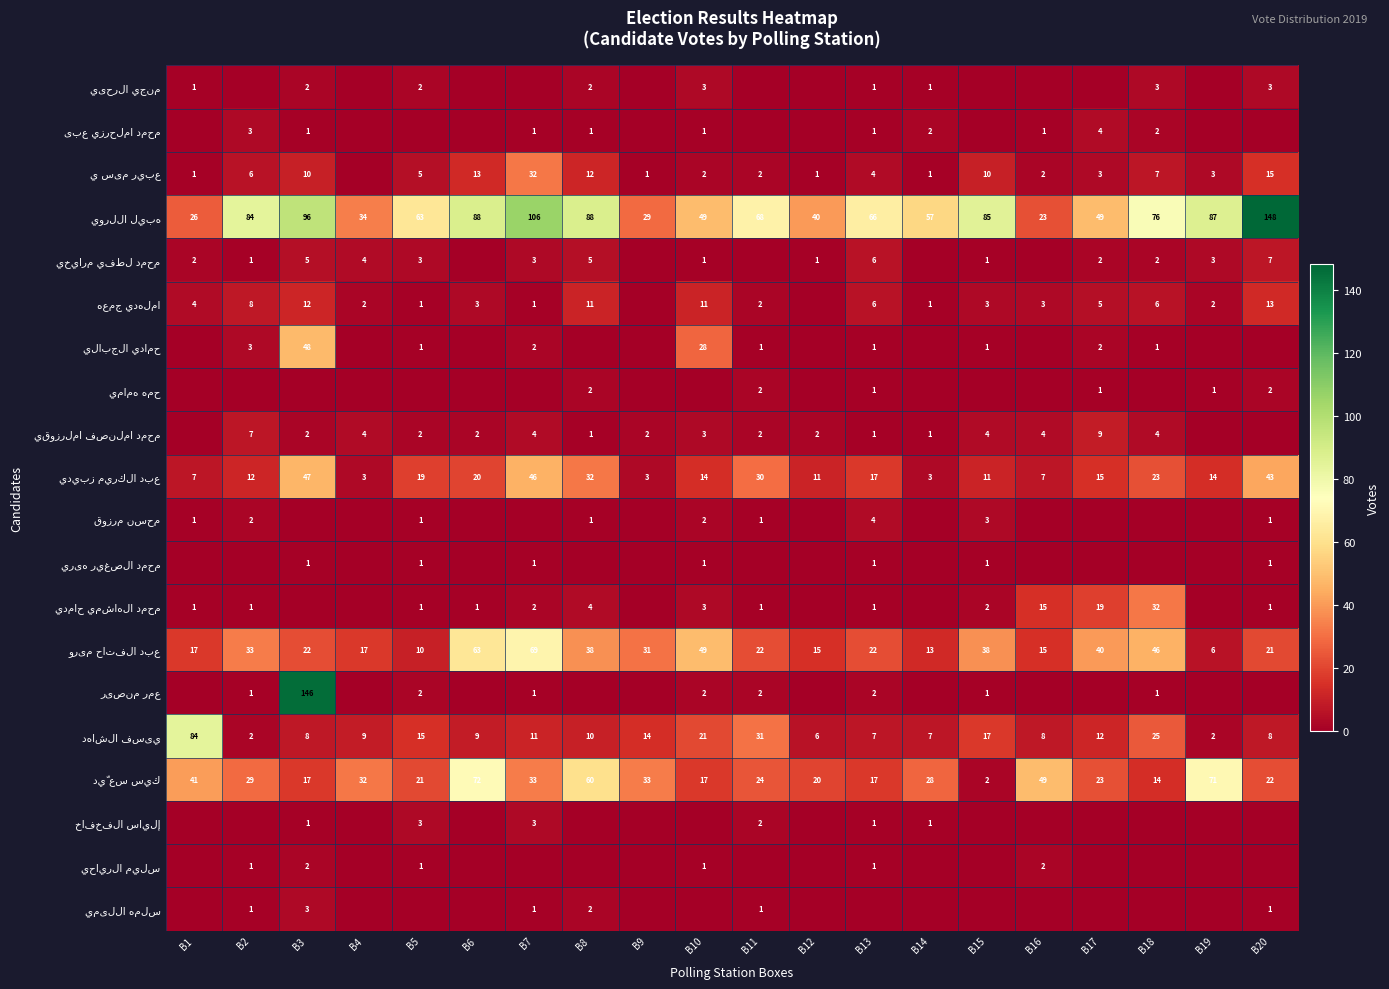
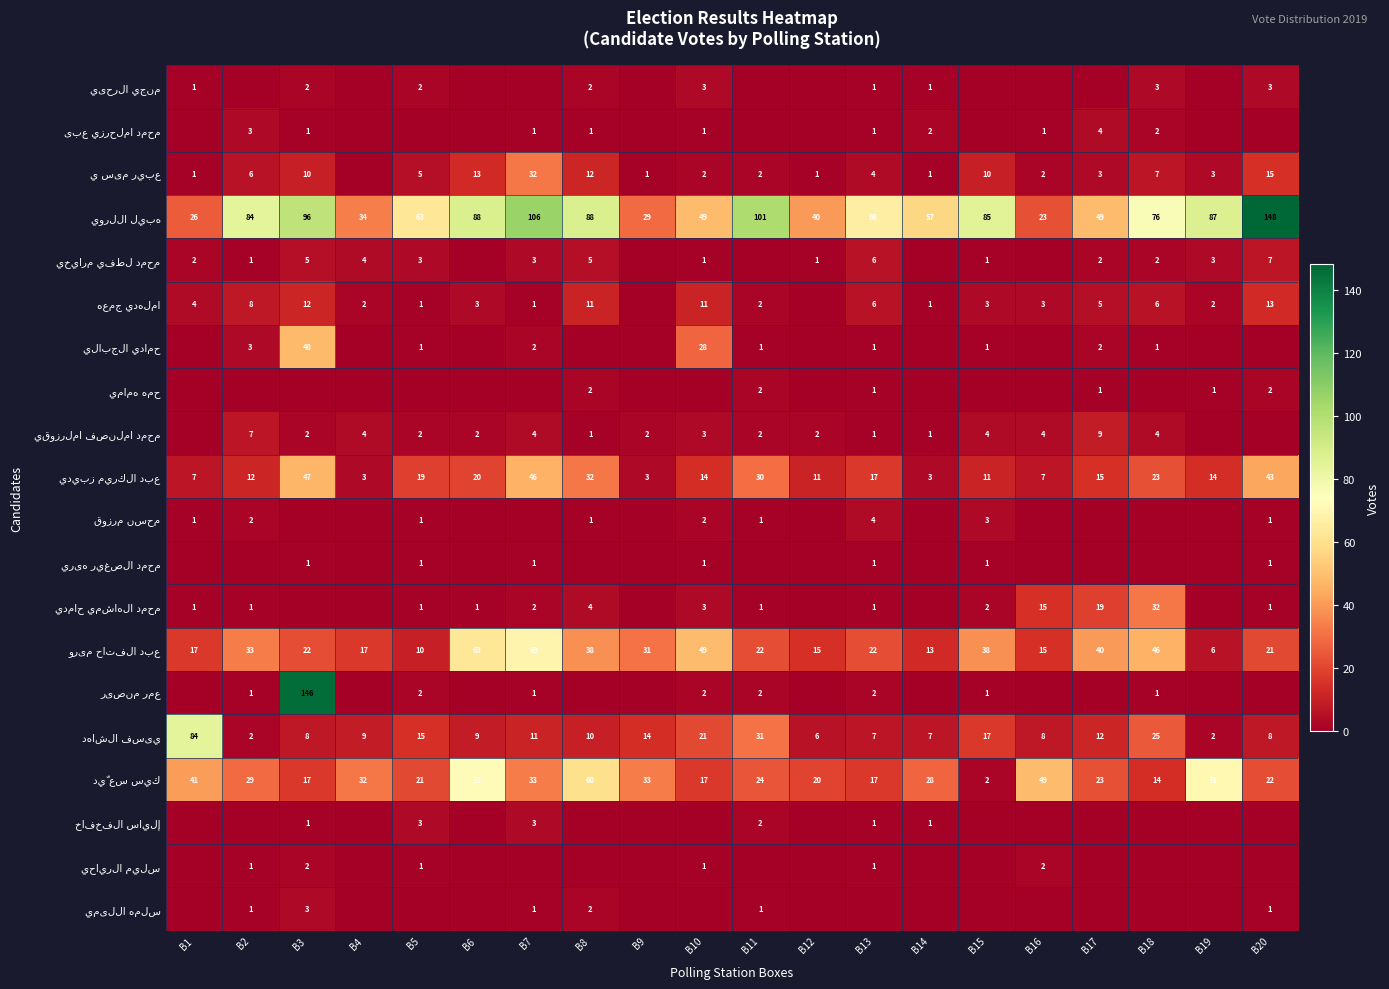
يورللا ليبه, B11: 68 -> 101
